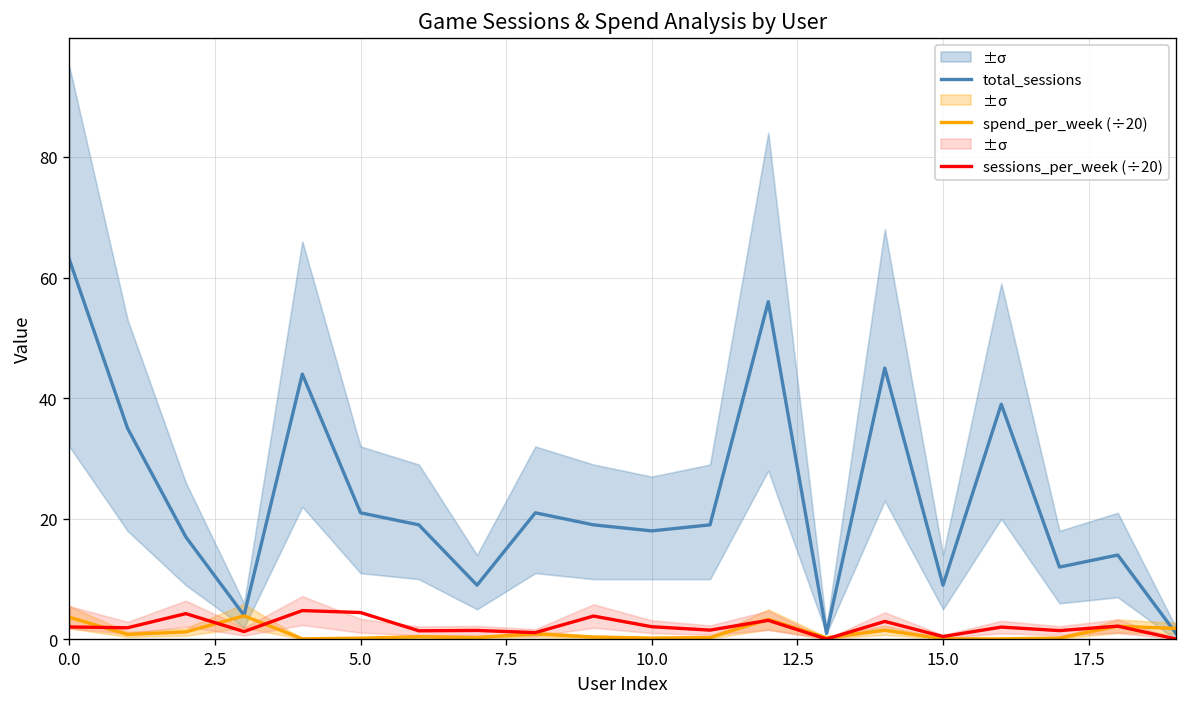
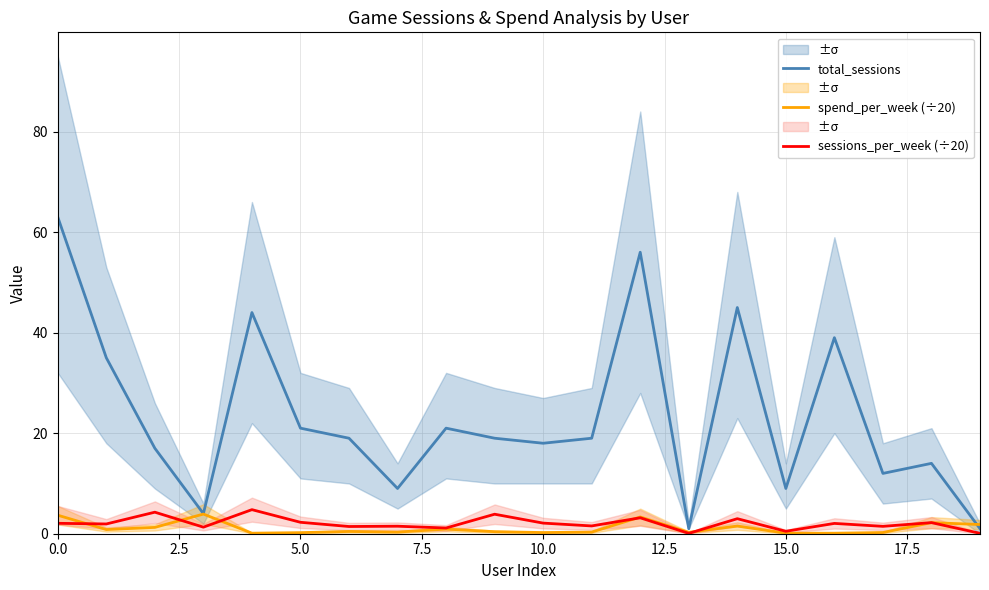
sessions_per_week (÷20), 5.0: 4 -> 2
